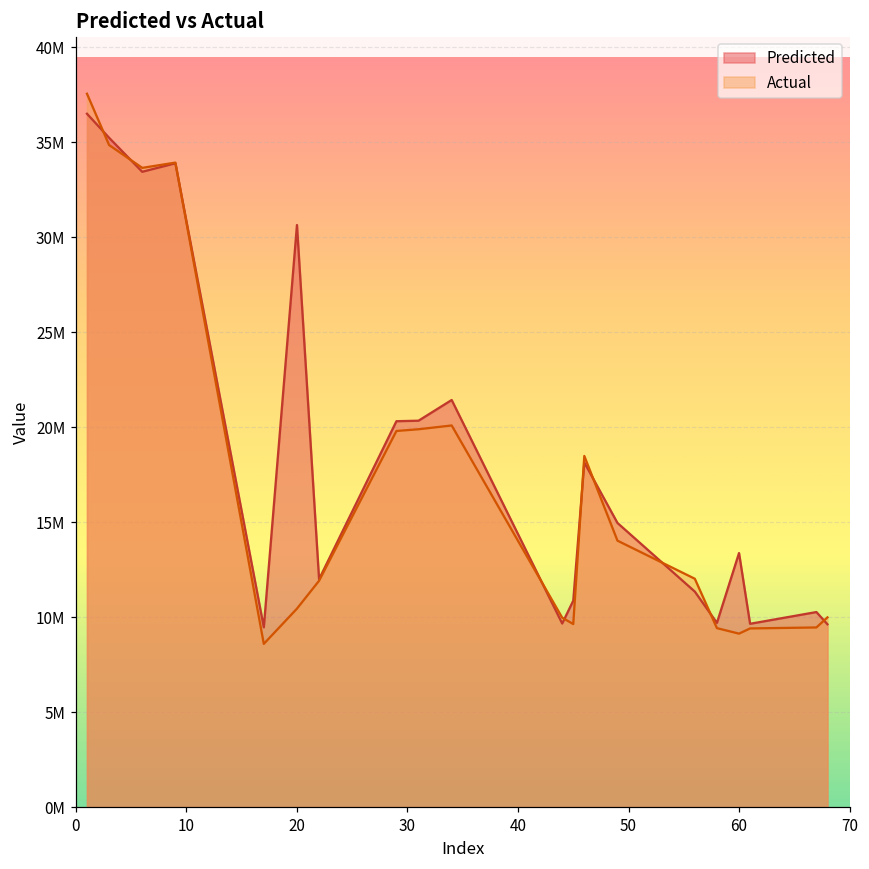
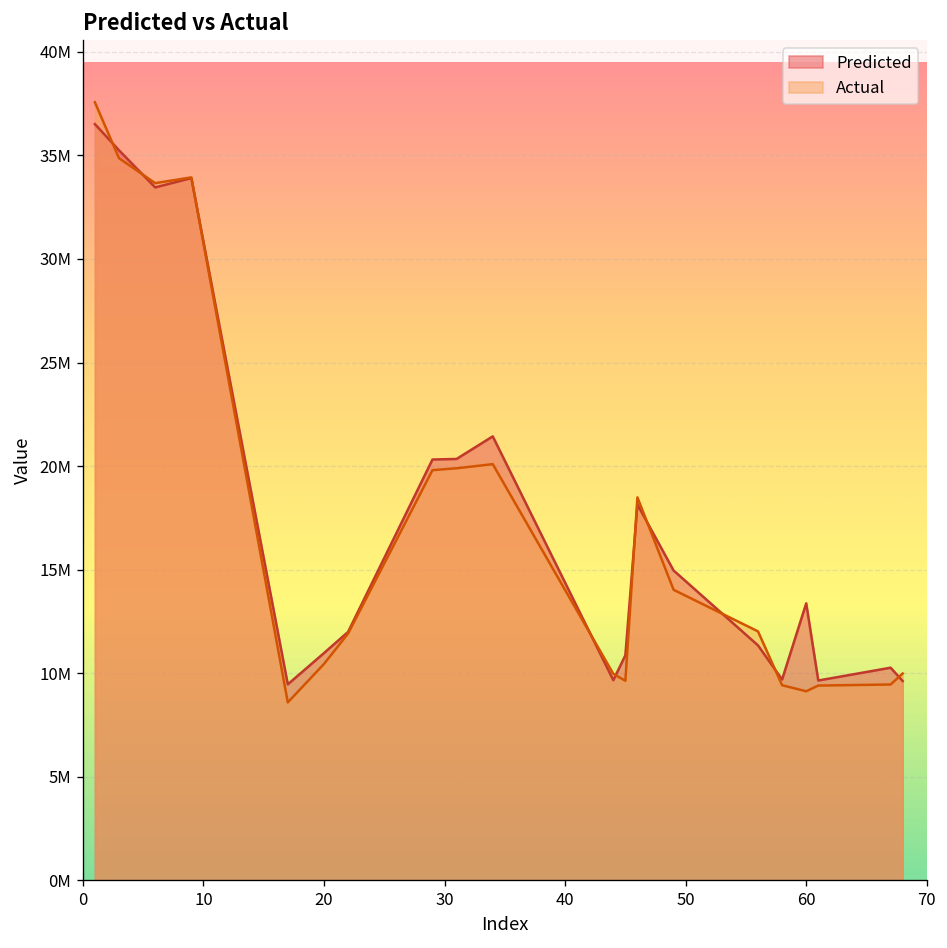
Predicted, 20: 30700000 -> 11000000
